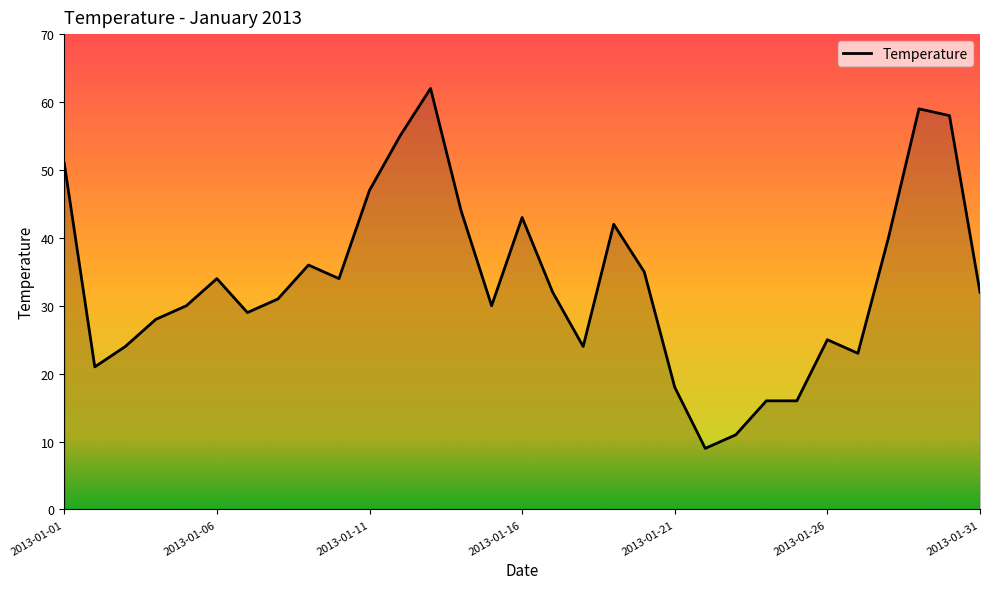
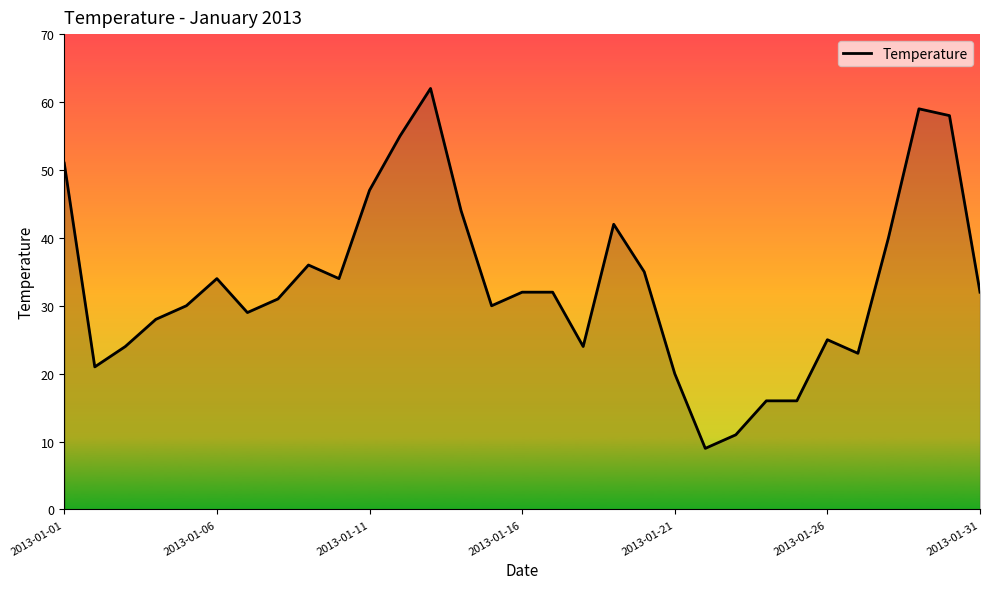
2013-01-16: 43 -> 32
2013-01-21: 18 -> 20
